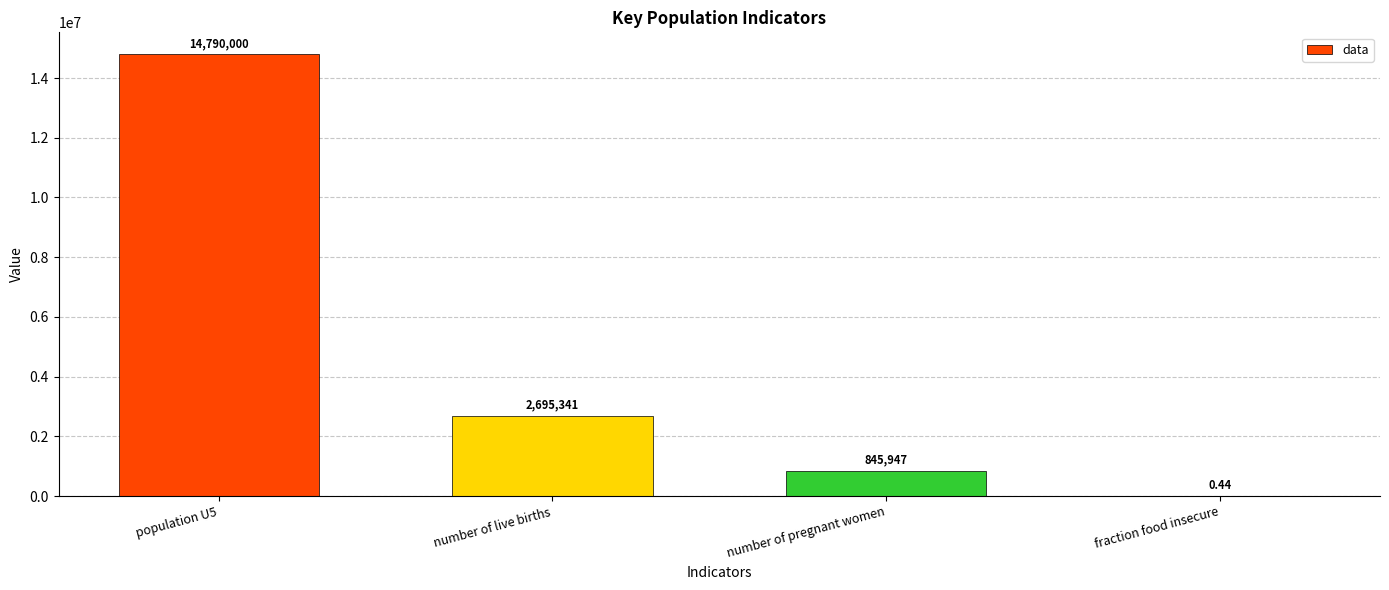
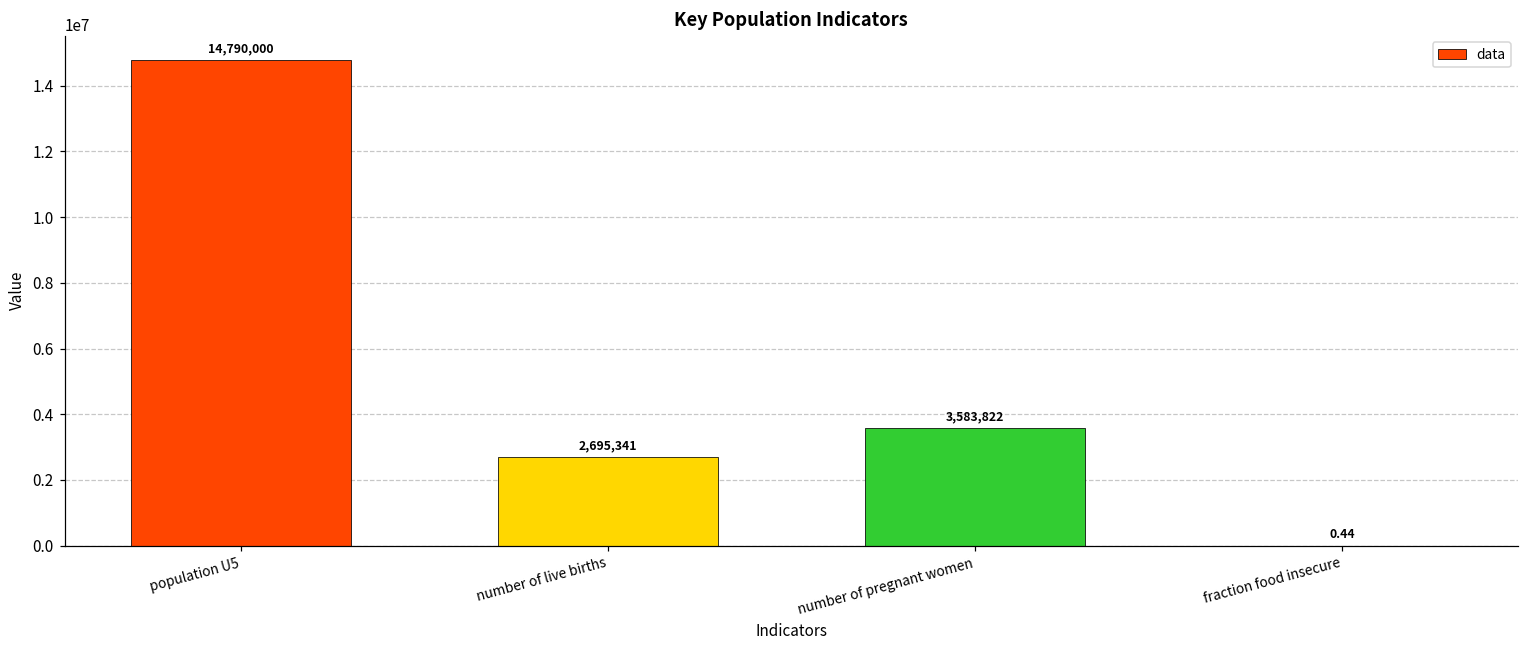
number of pregnant women: 845,947 -> 3,583,822
